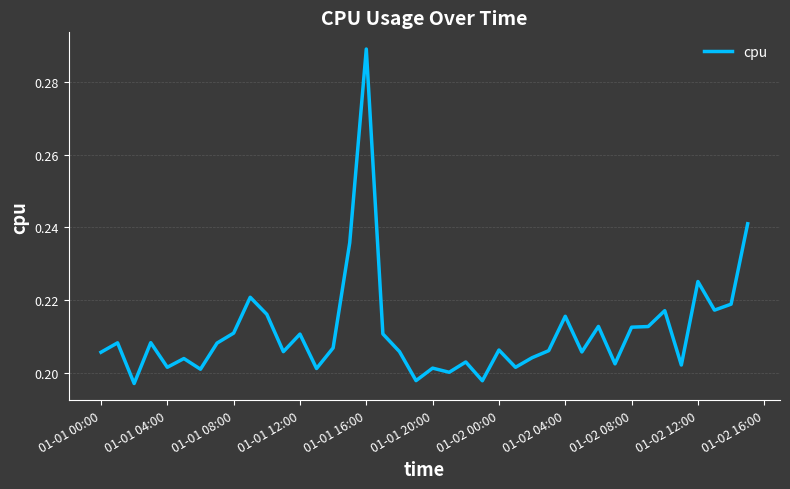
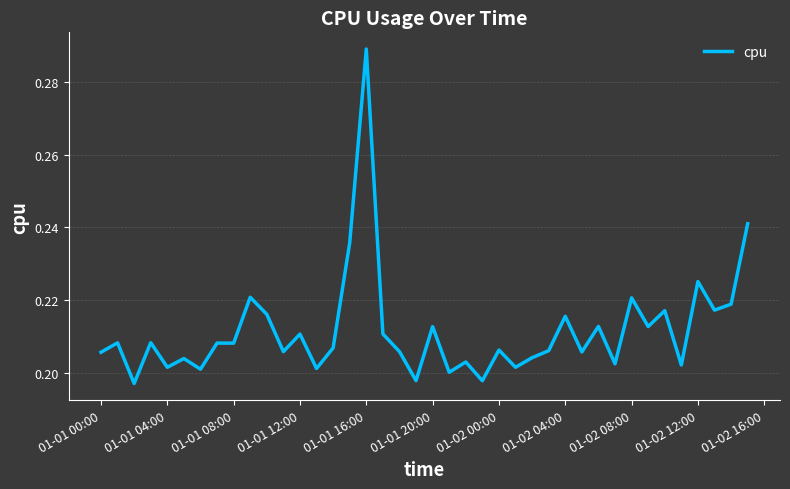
01-01 08:00: 0.211 -> 0.208
01-01 20:00: 0.201 -> 0.213
01-02 08:00: 0.213 -> 0.221
